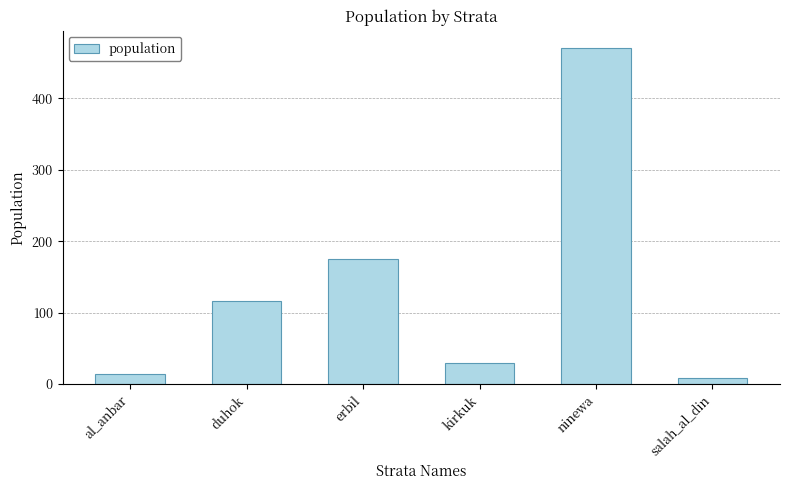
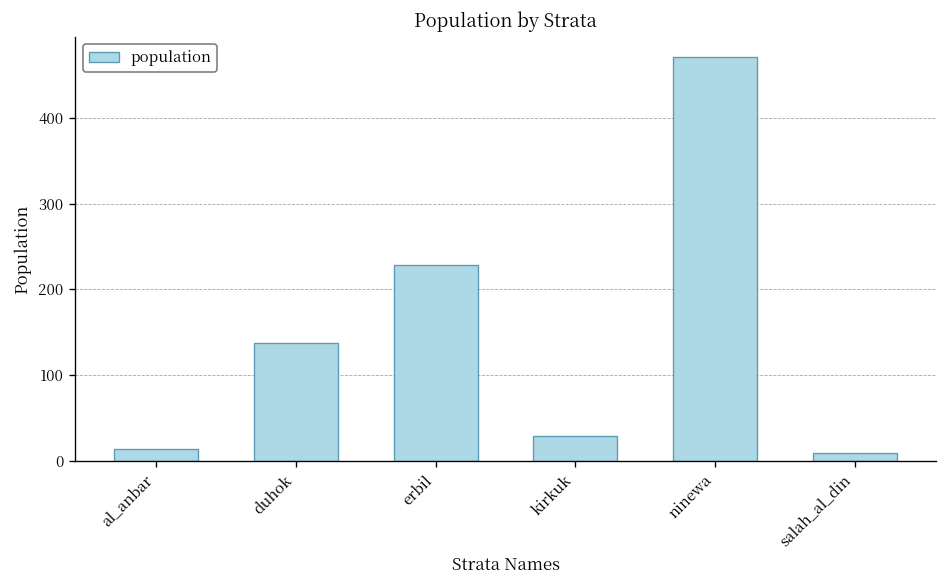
duhok: 120 -> 140
erbil: 180 -> 230
